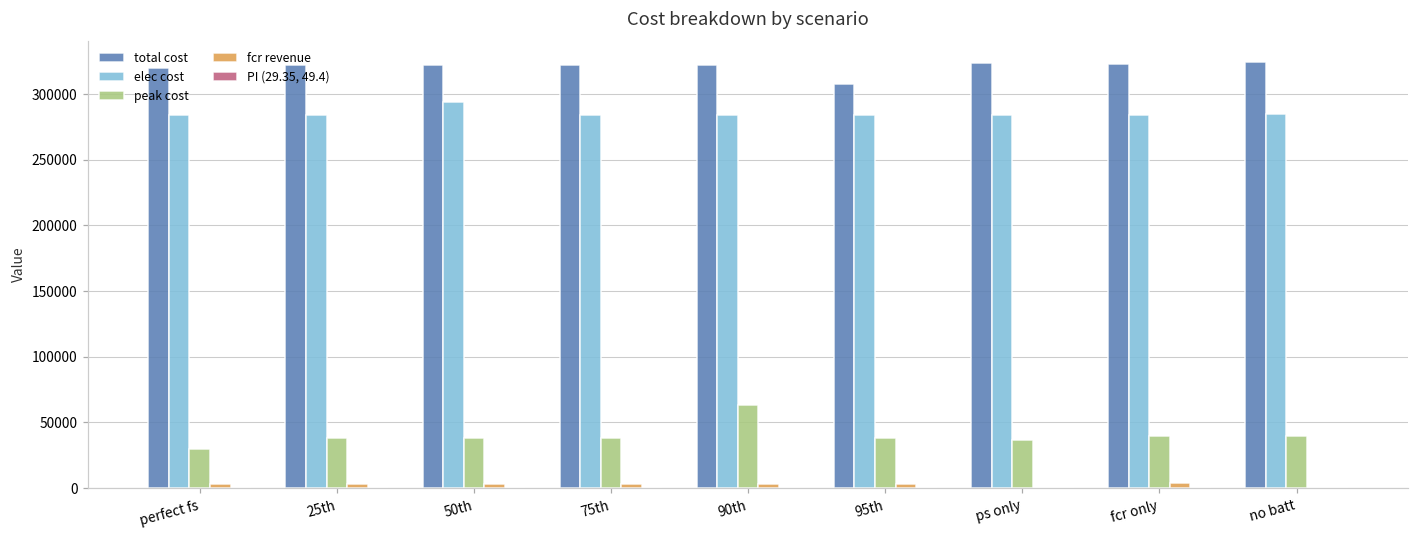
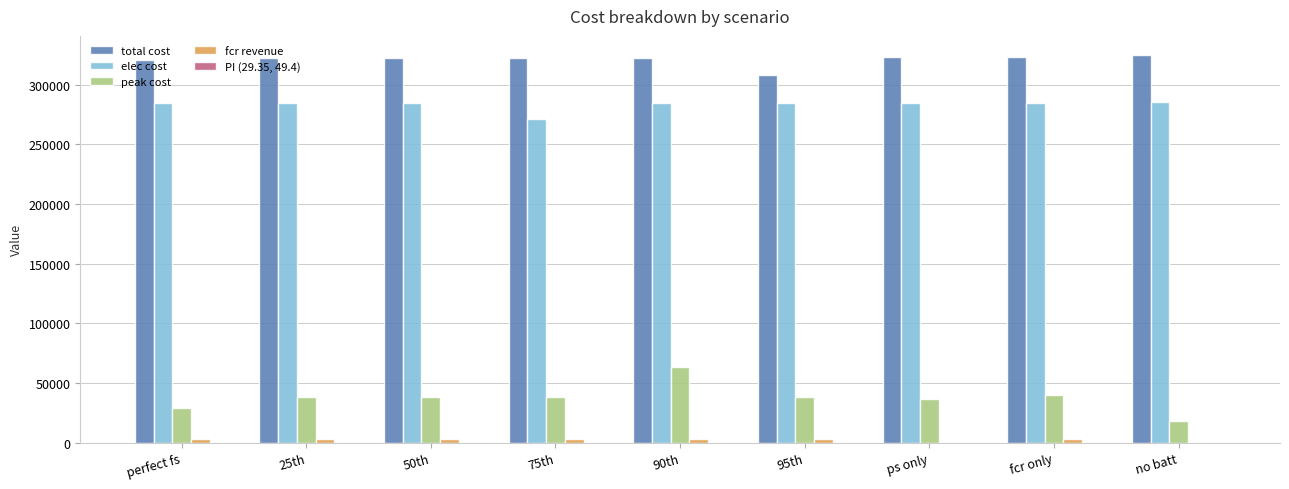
elec cost, 50th: 294000 -> 284000
elec cost, 75th: 284000 -> 271000
peak cost, no batt: 40000 -> 18000
